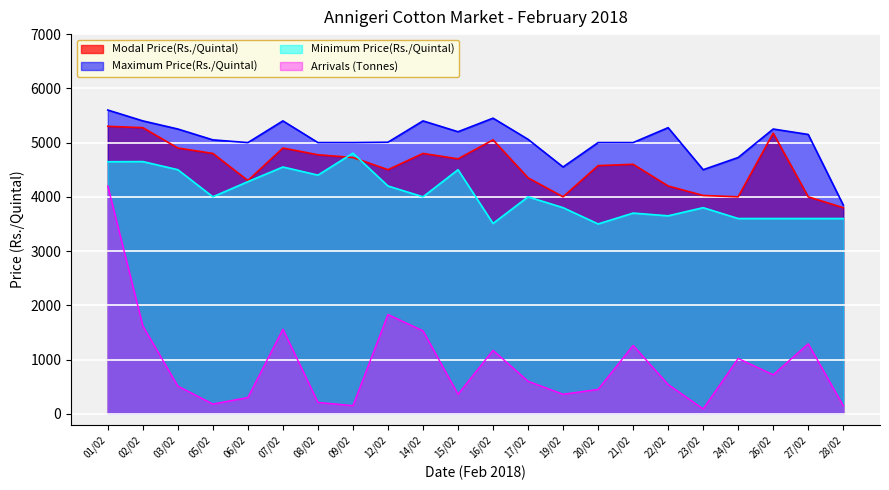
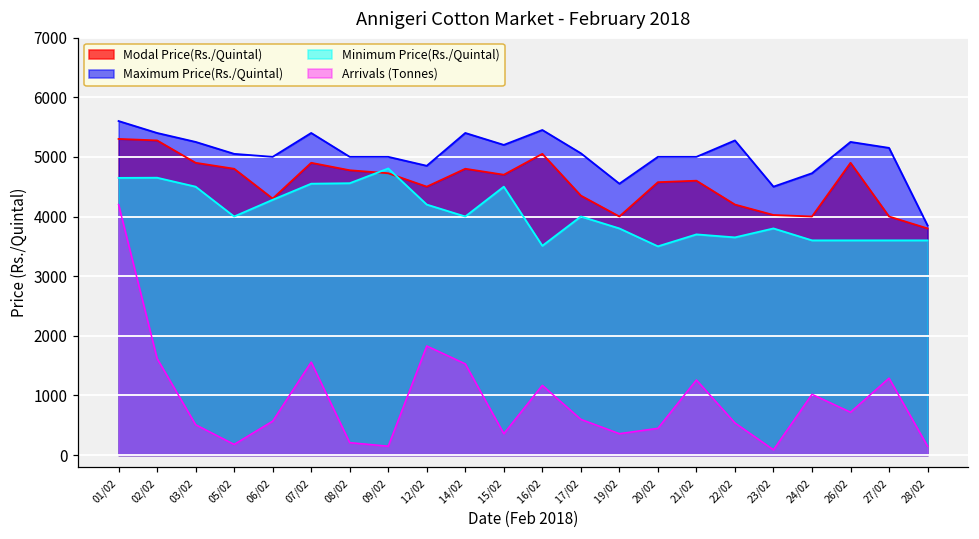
Arrivals (Tonnes), 06/02: 300 -> 600
Minimum Price(Rs./Quintal), 08/02: 4400 -> 4600
Maximum Price(Rs./Quintal), 12/02: 5000 -> 4900
Modal Price(Rs./Quintal), 26/02: 5200 -> 4900
